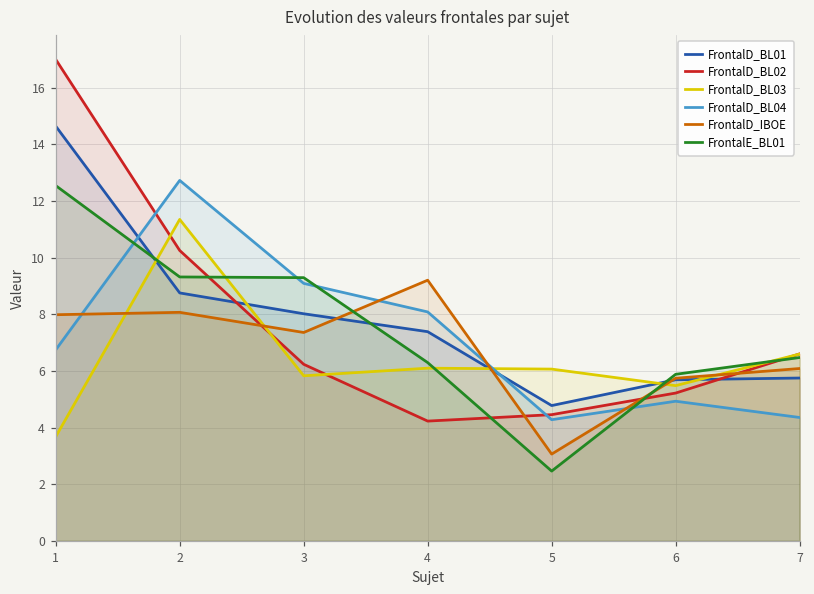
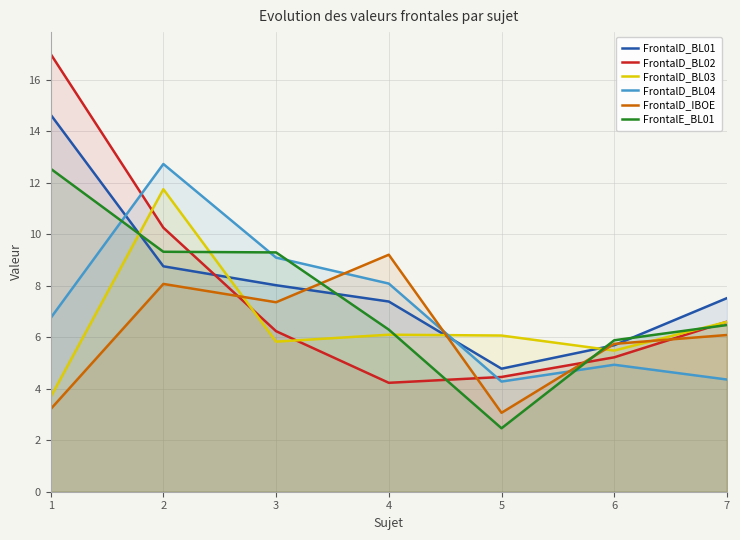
FrontalD_IBOE, 1: 8.0 -> 3.2
FrontalD_BL03, 2: 11.4 -> 11.7
FrontalD_BL01, 7: 5.8 -> 7.5
